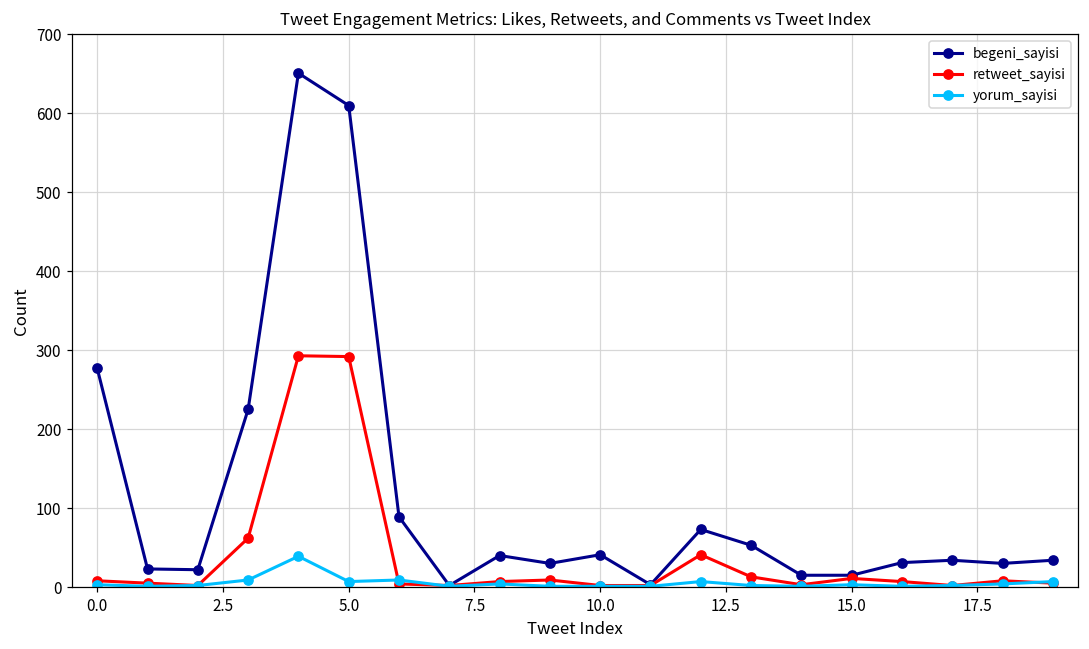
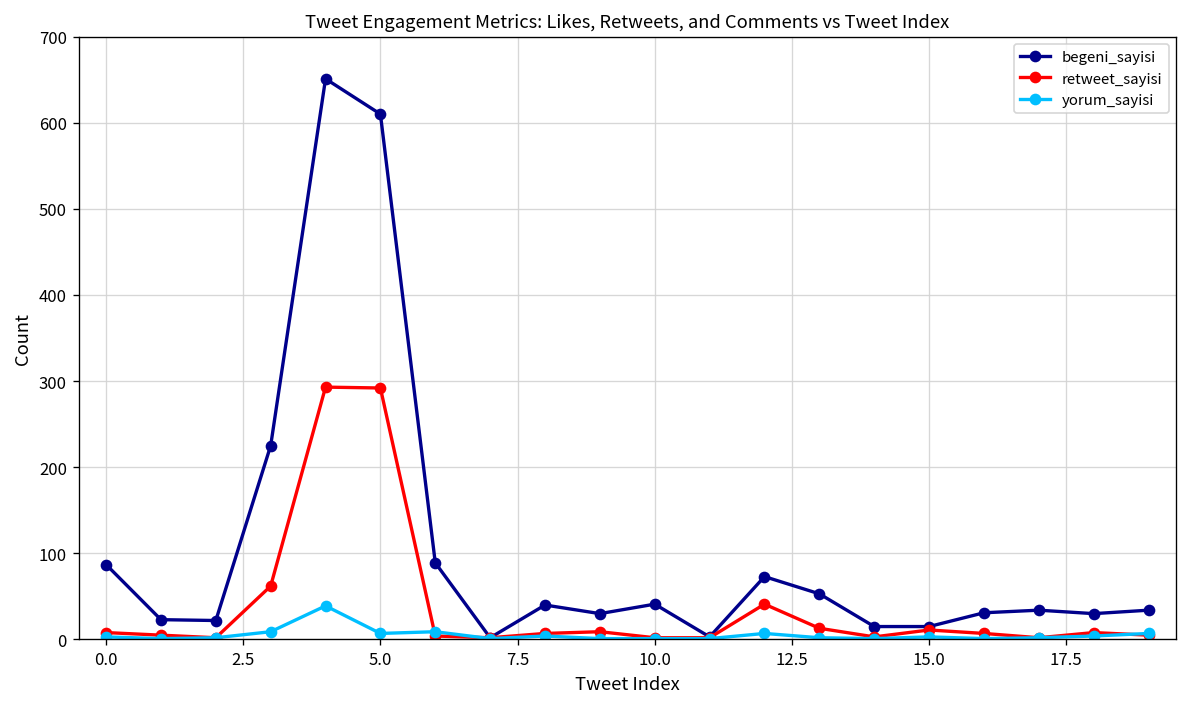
begeni_sayisi, 0.0: 280 -> 90
